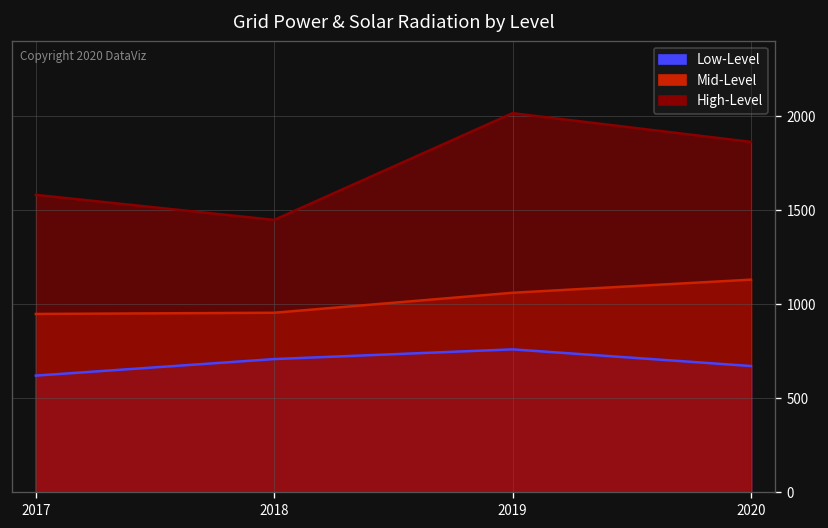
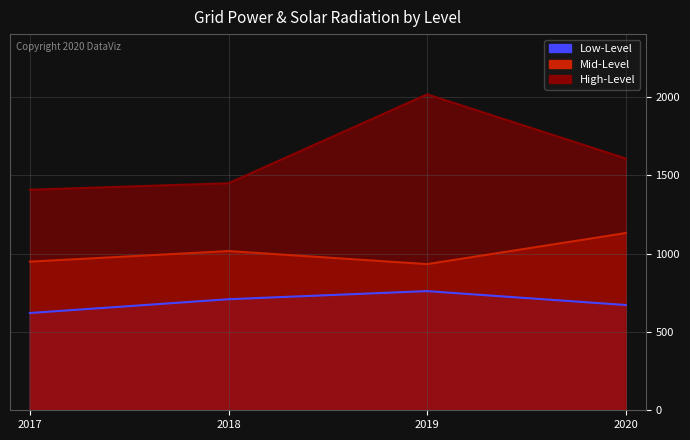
High-Level, 2017: 1580 -> 1410
Mid-Level, 2018: 950 -> 1020
Mid-Level, 2019: 1060 -> 930
High-Level, 2020: 1860 -> 1610
